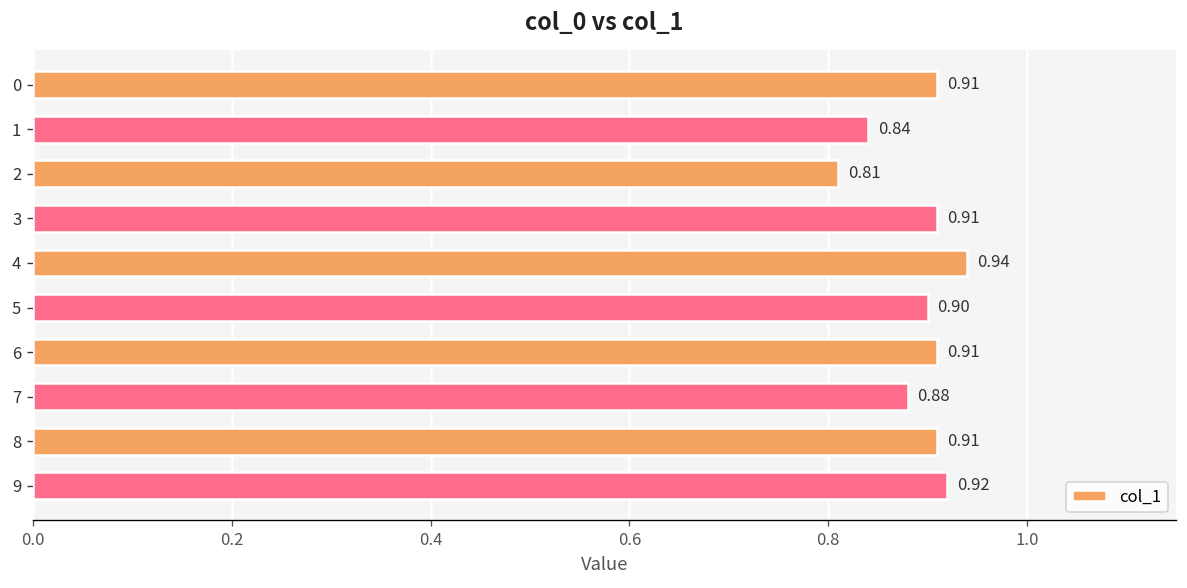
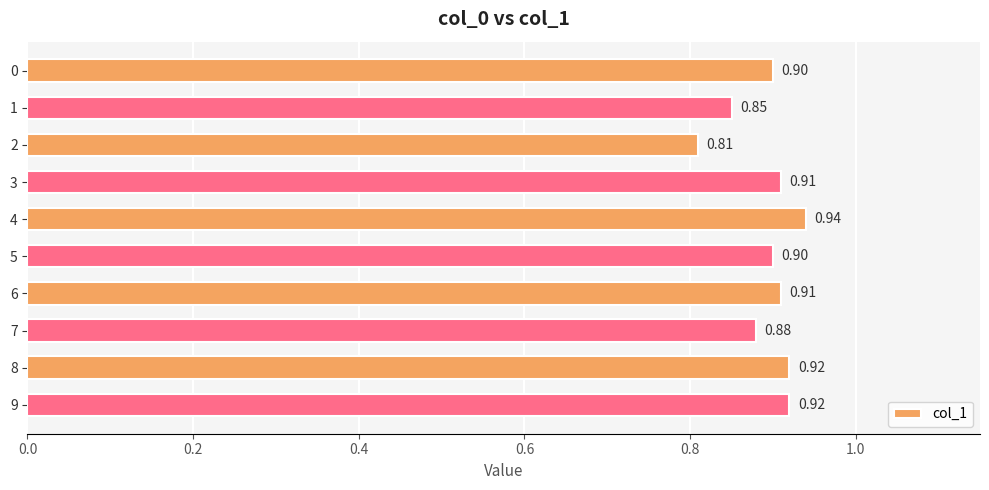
0: 0.91 -> 0.90
1: 0.84 -> 0.85
8: 0.91 -> 0.92
